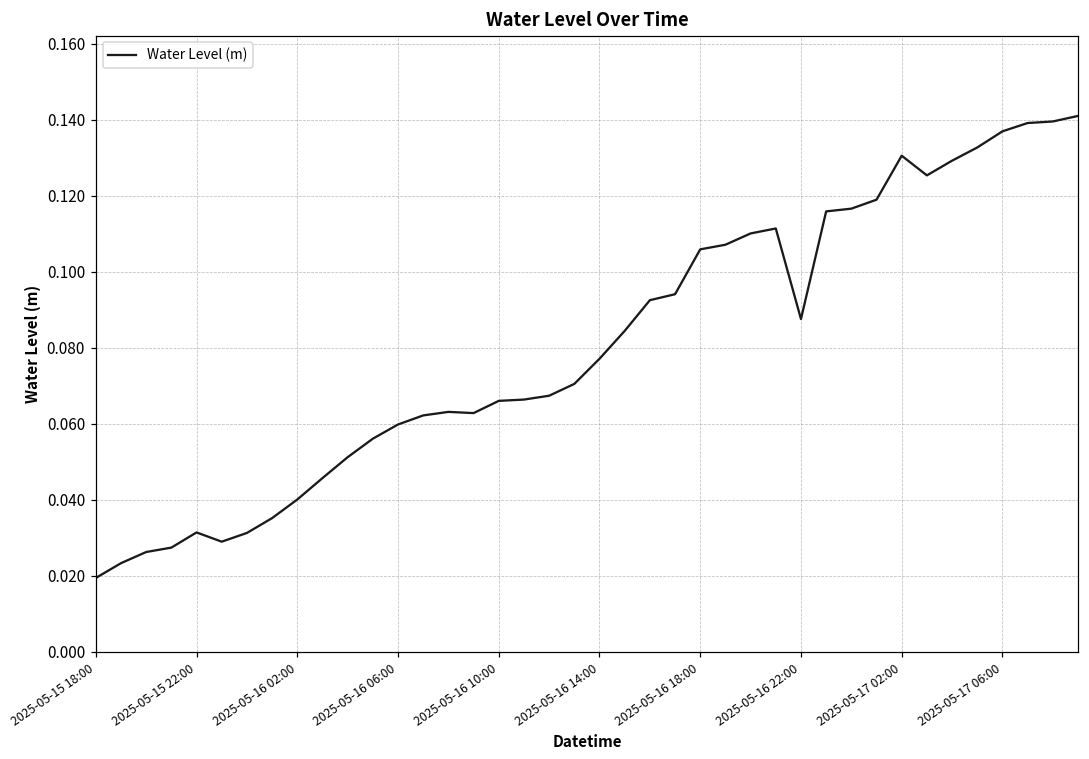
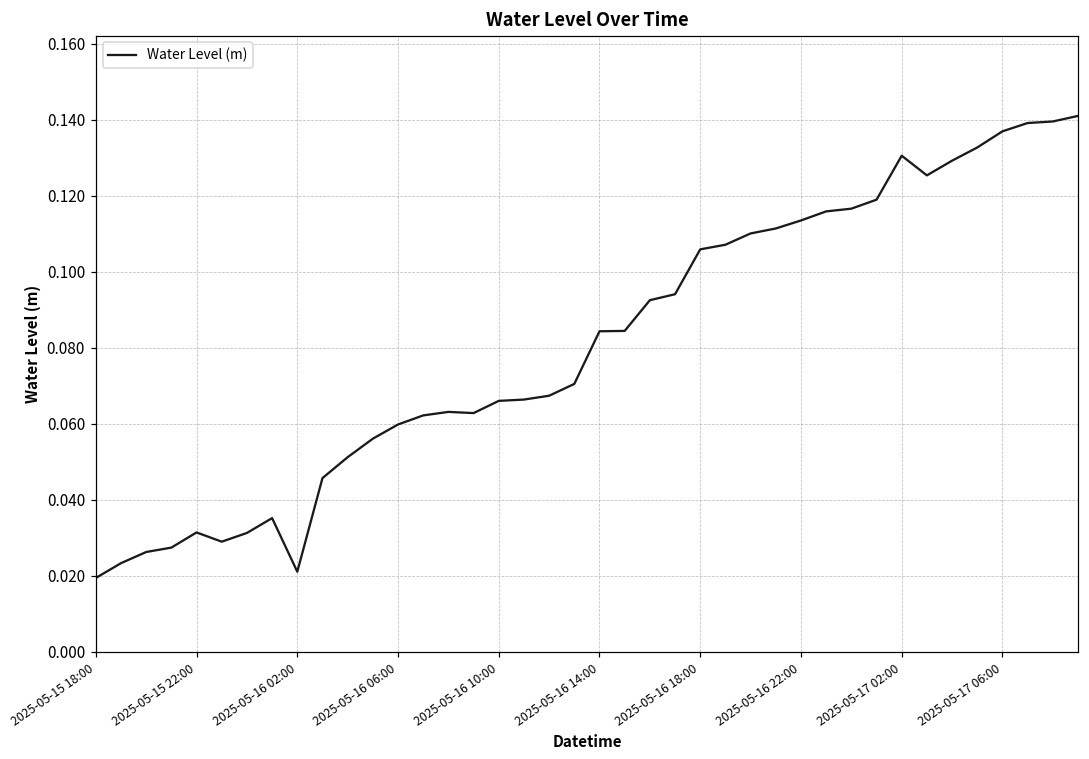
2025-05-16 02:00: 0.040 -> 0.021
2025-05-16 14:00: 0.077 -> 0.084
2025-05-16 22:00: 0.088 -> 0.114
